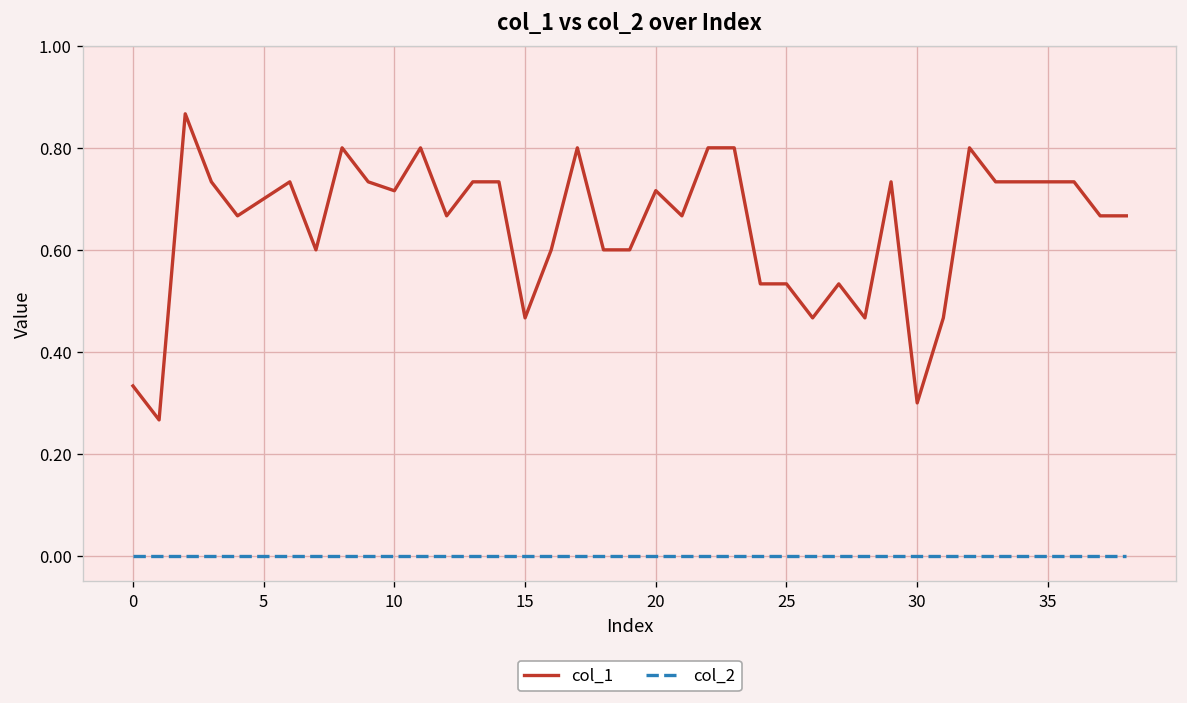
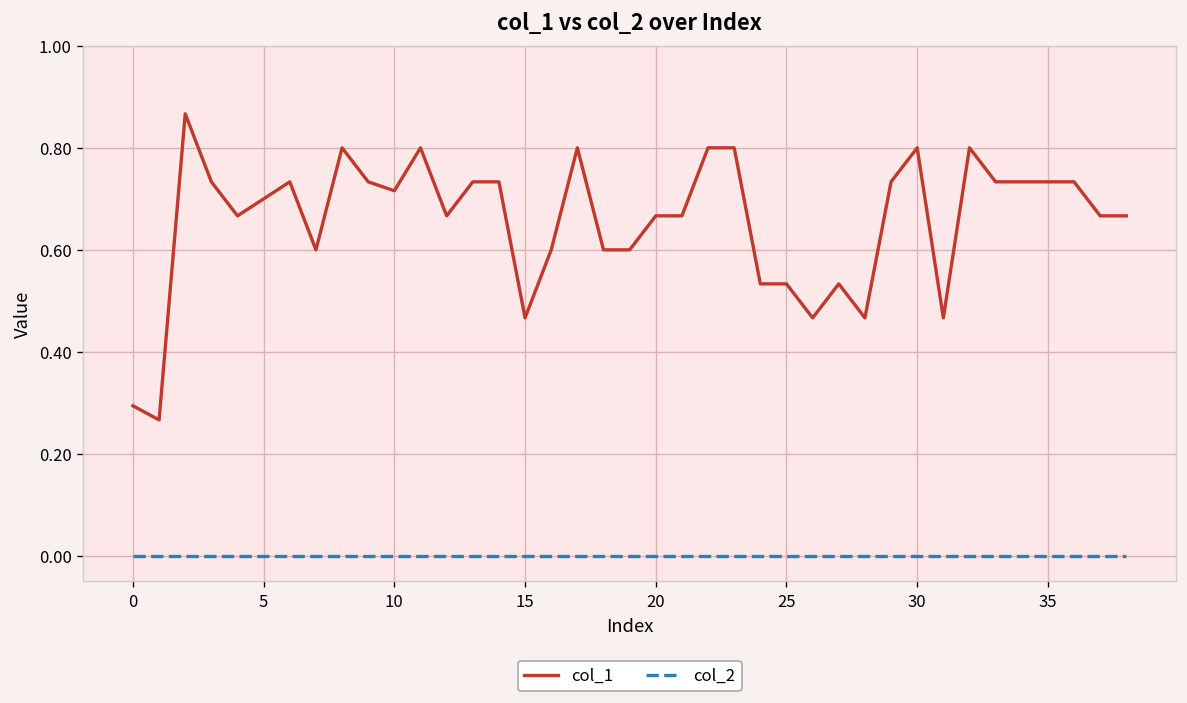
col_1, 0: 0.33 -> 0.29
col_1, 20: 0.72 -> 0.67
col_1, 30: 0.3 -> 0.8
